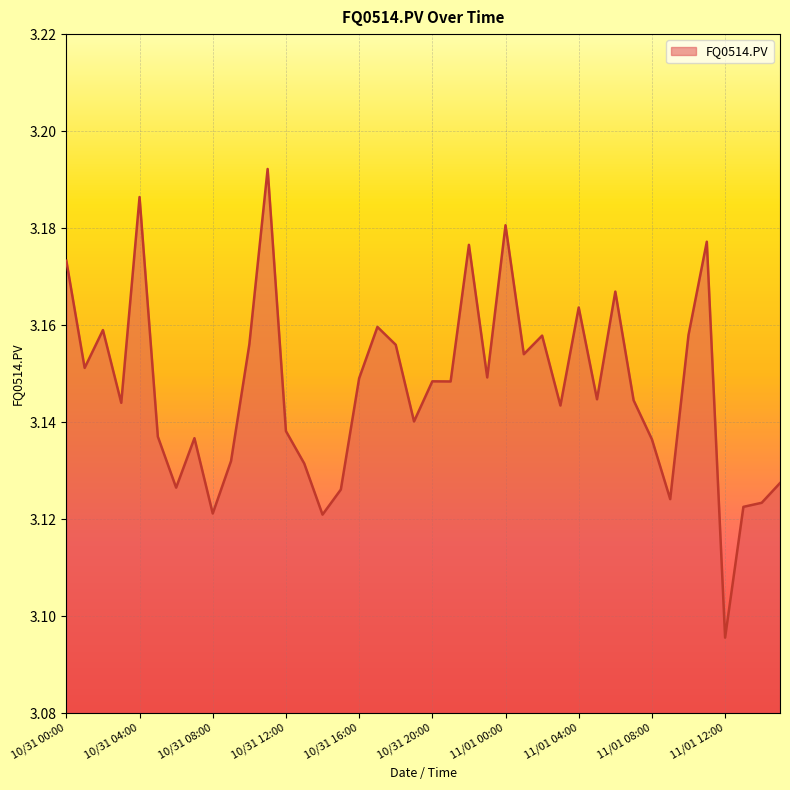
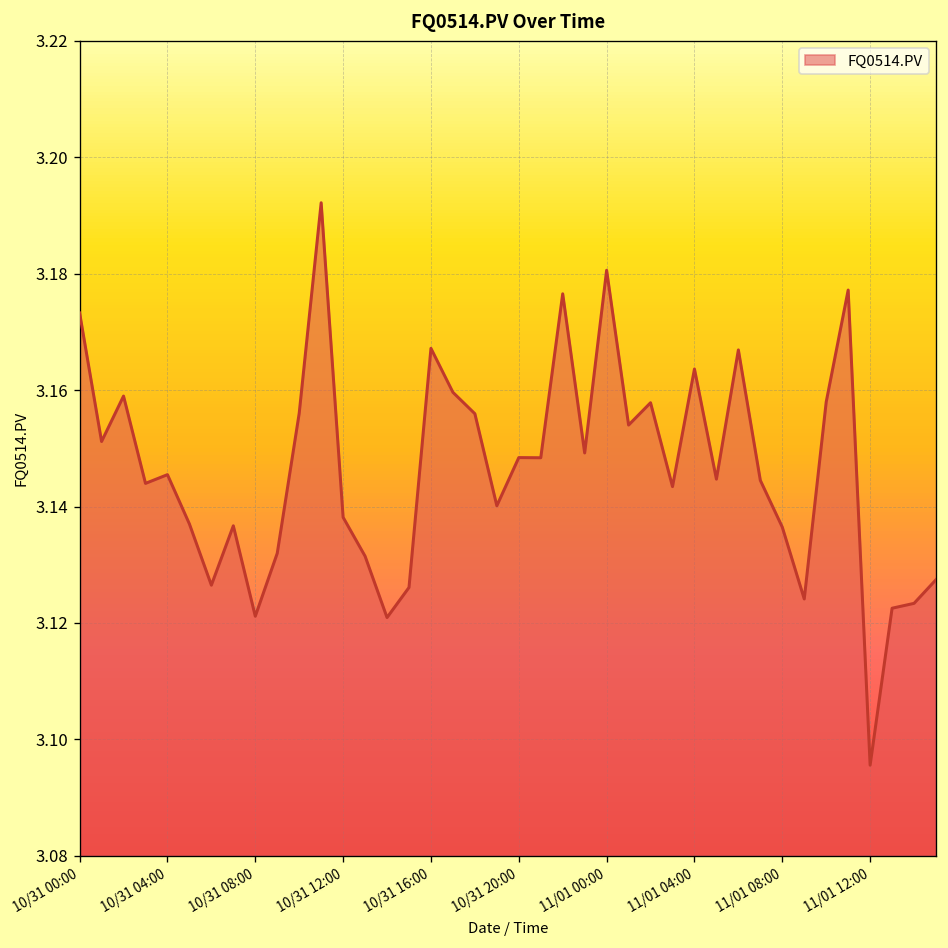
10/31 04:00: 3.186 -> 3.145
10/31 16:00: 3.149 -> 3.167
